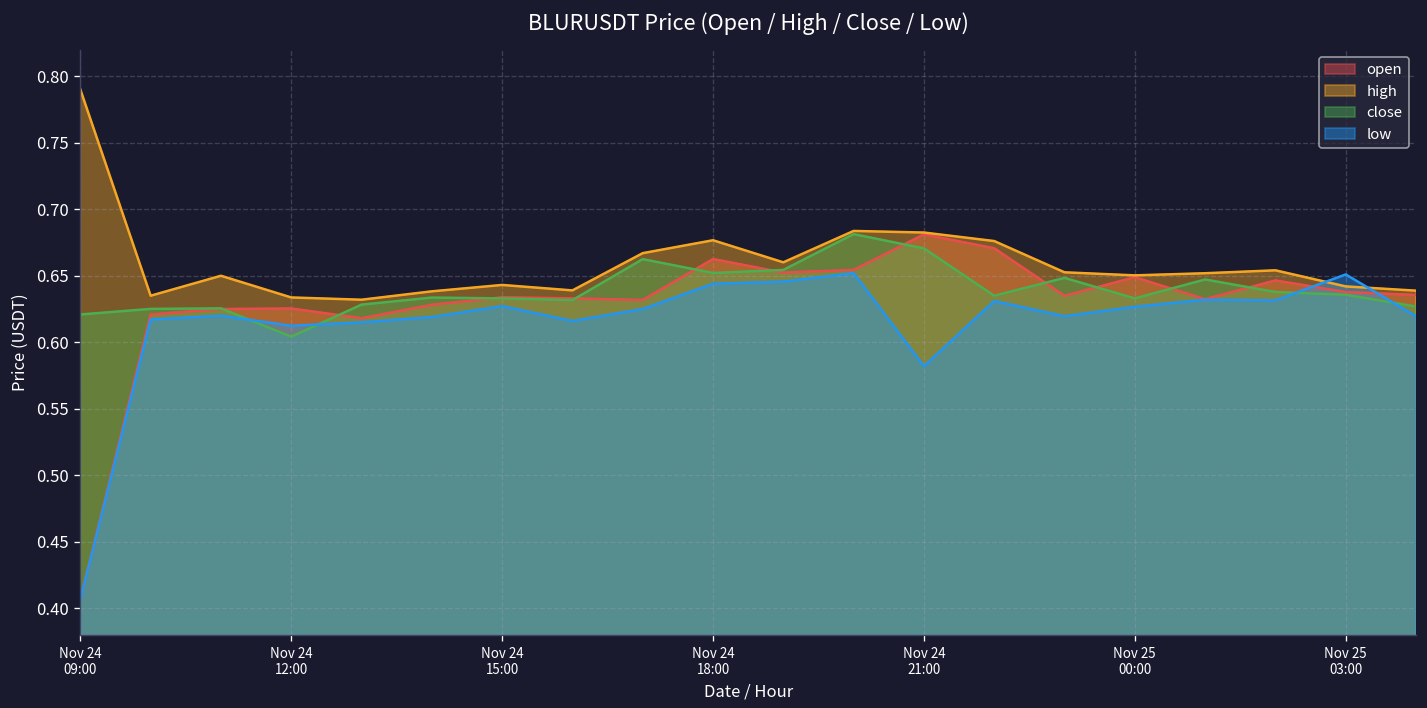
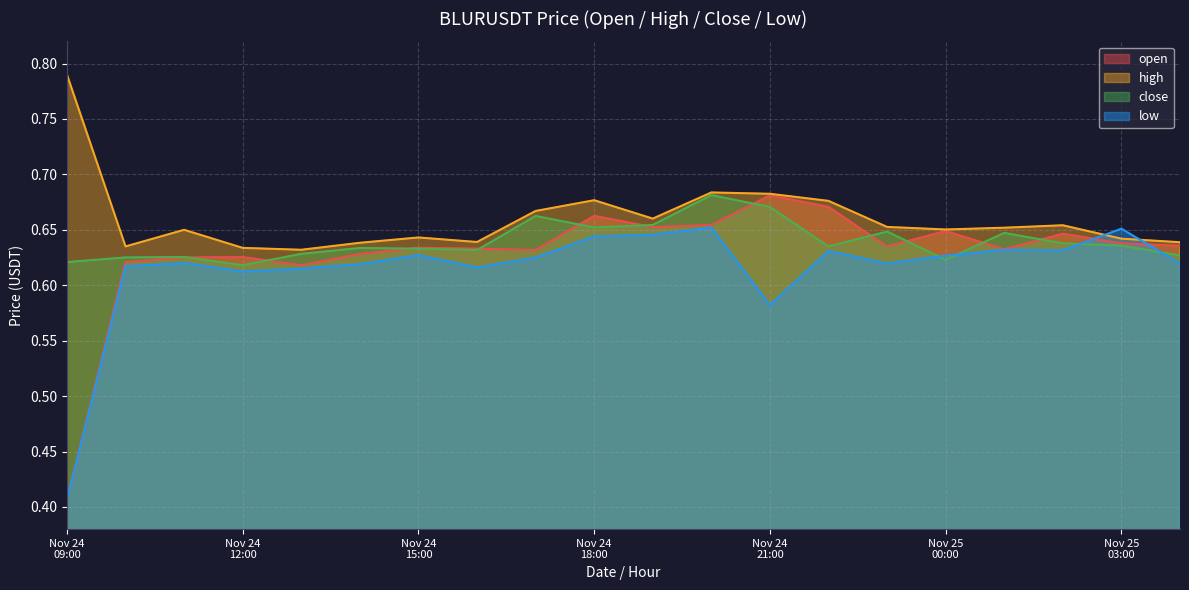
close, Nov 24 12:00: 0.604 -> 0.618
close, Nov 25 00:00: 0.633 -> 0.623
